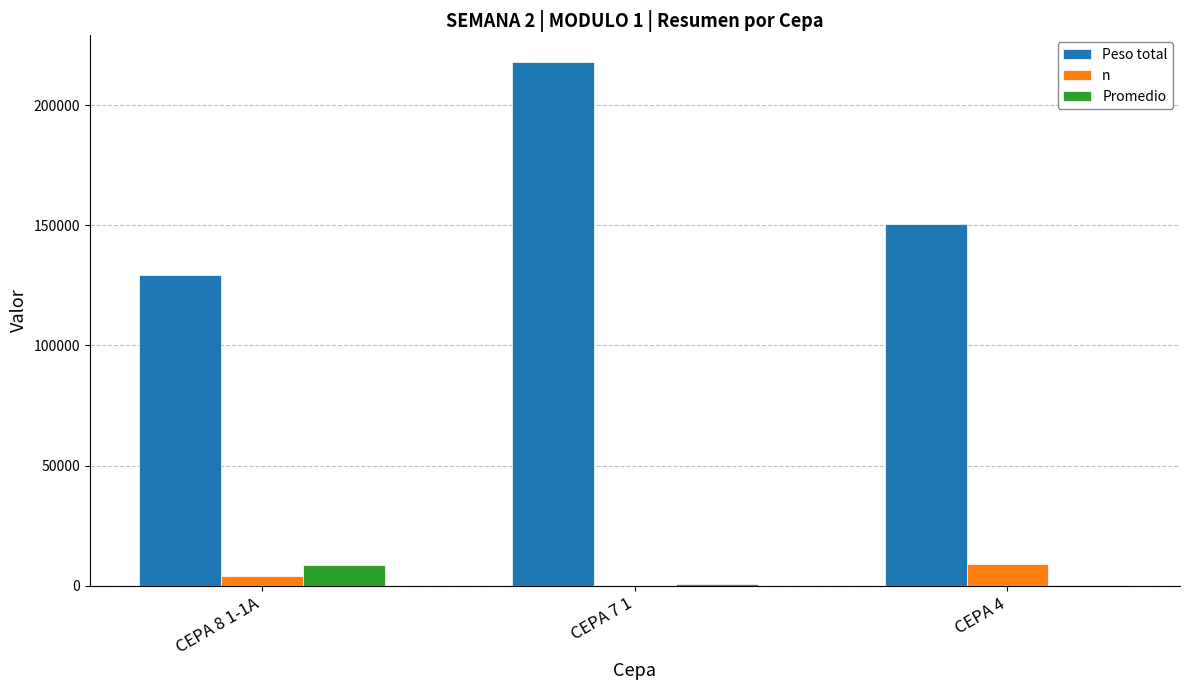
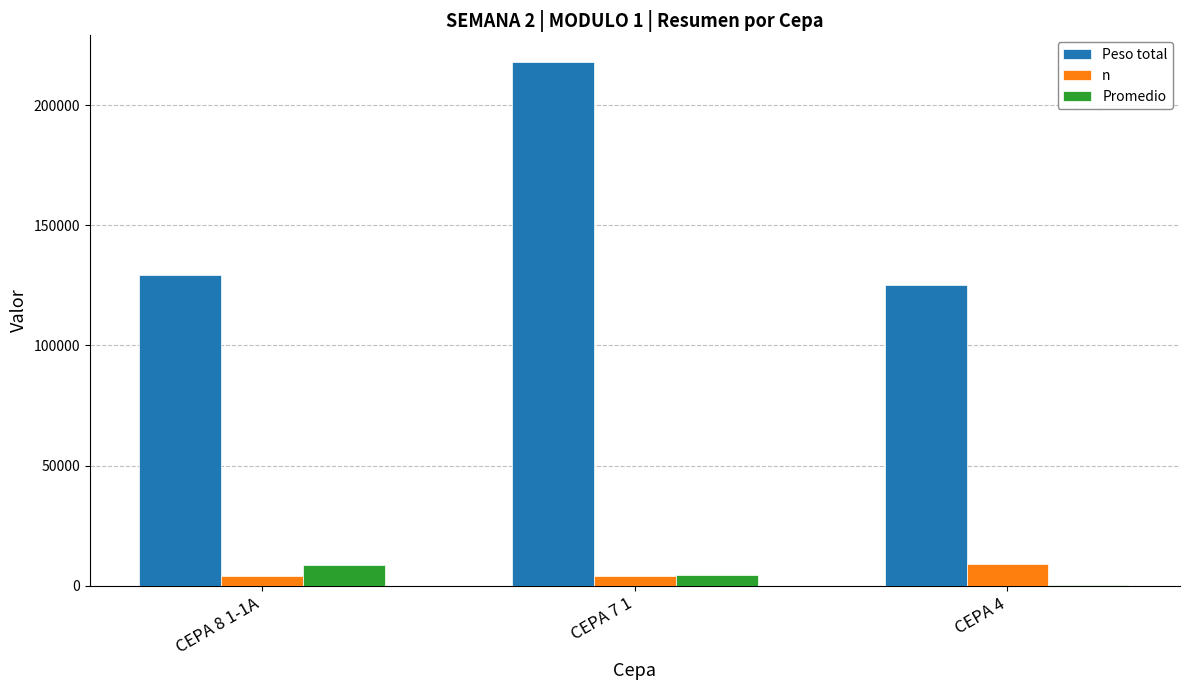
n, CEPA 7 1: 0 -> 4000
Promedio, CEPA 7 1: 1000 -> 4000
Peso total, CEPA 4: 151000 -> 125000
